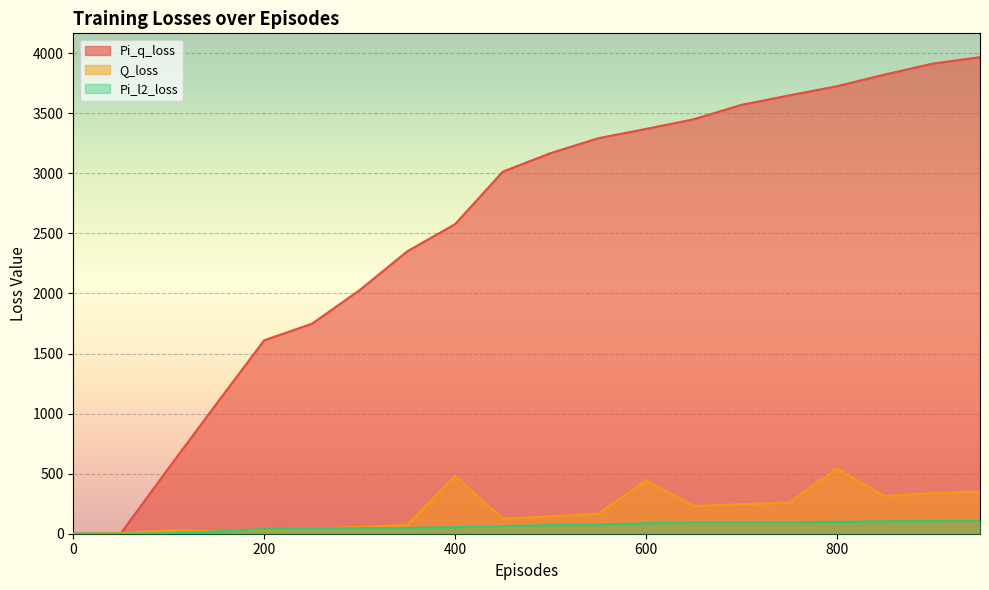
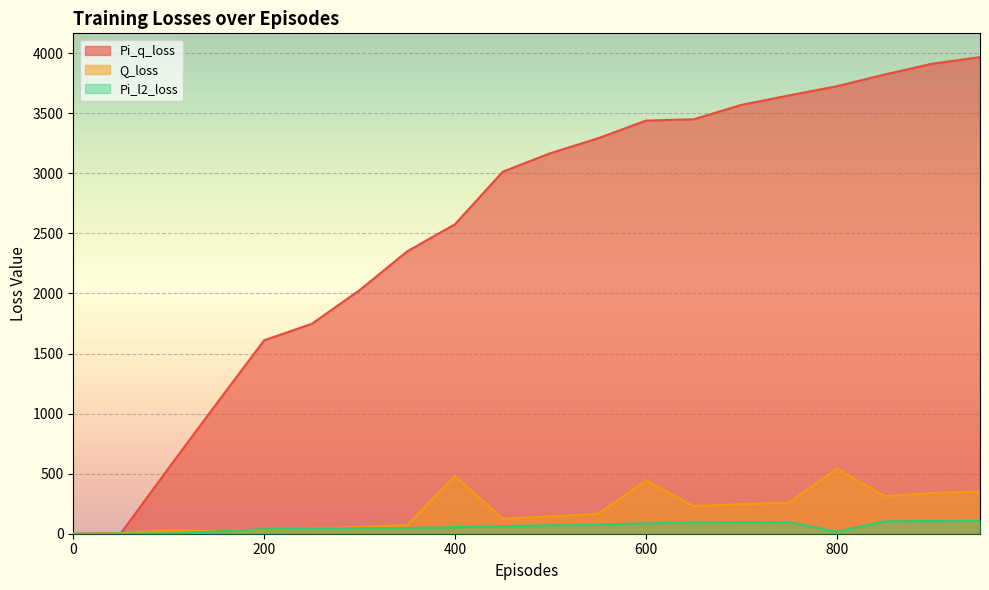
Pi_q_loss, 600: 3370 -> 3440
Pi_l2_loss, 800: 100 -> 20
